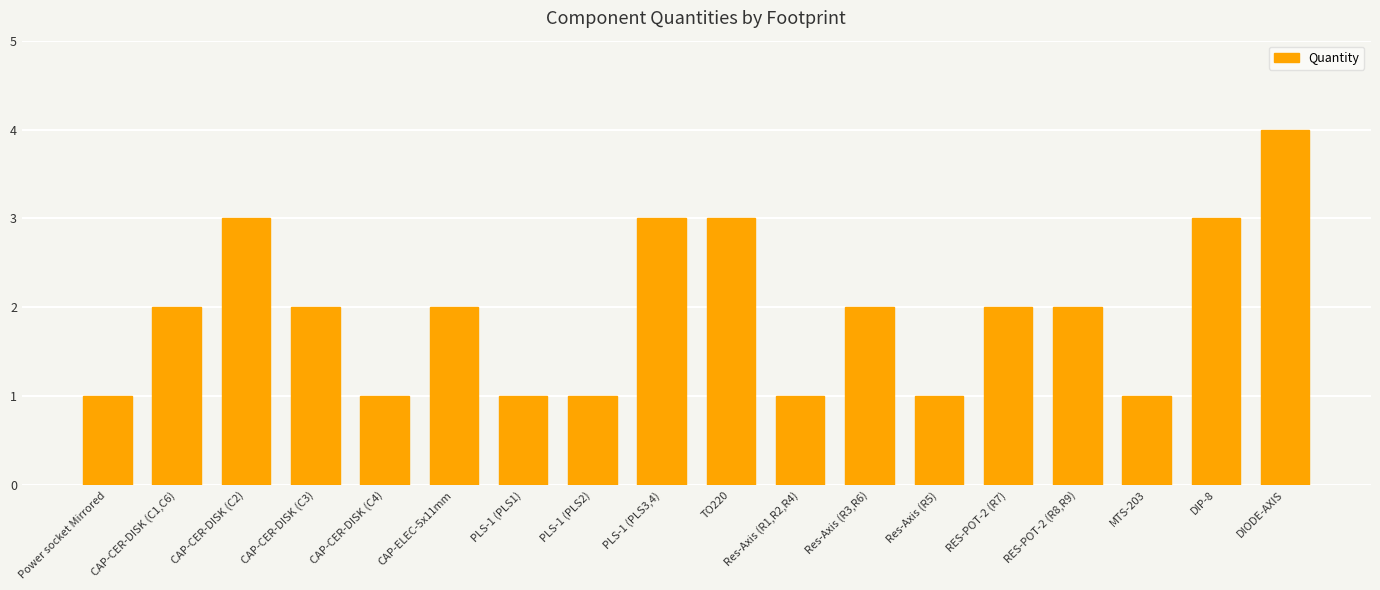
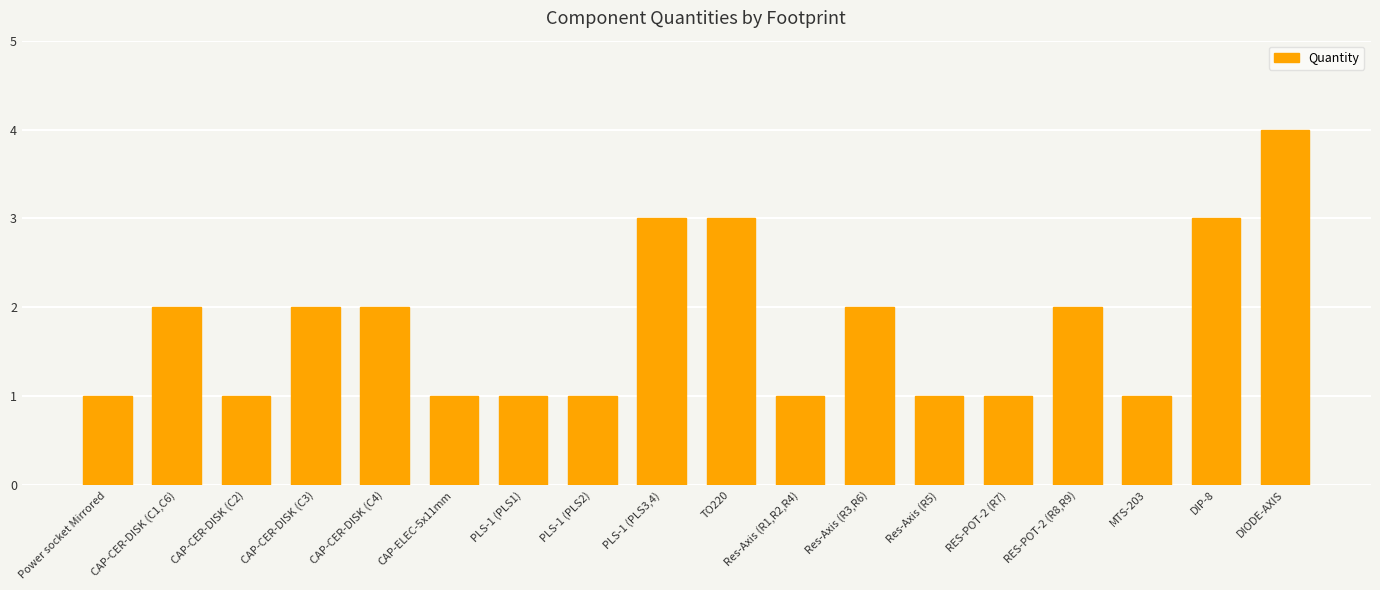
CAP-CER-DISK (C2): 3 -> 1
CAP-CER-DISK (C4): 1 -> 2
CAP-ELEC-5x11mm: 2 -> 1
RES-POT-2 (R7): 2 -> 1
